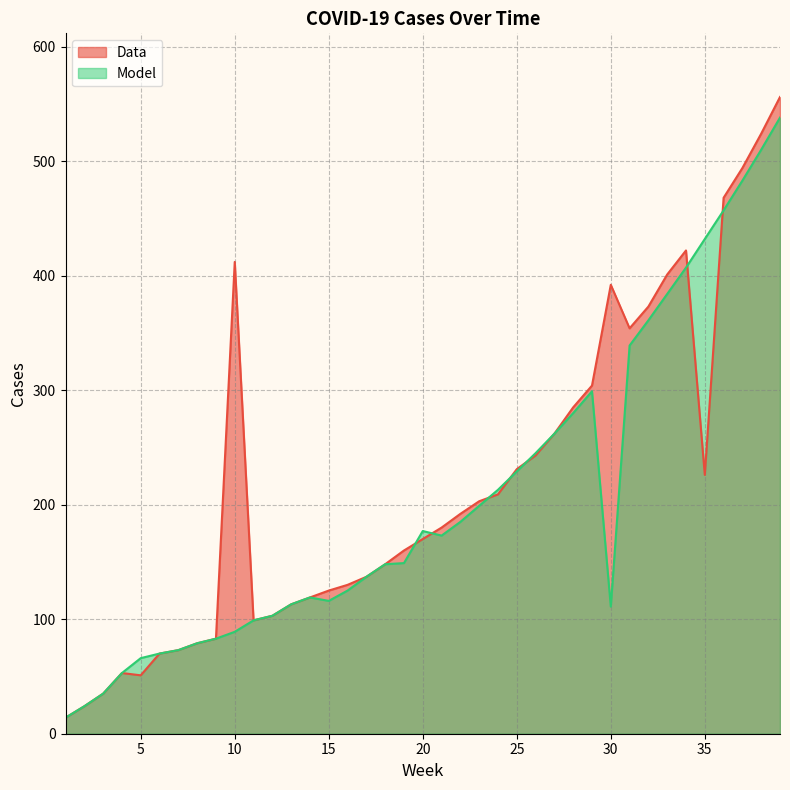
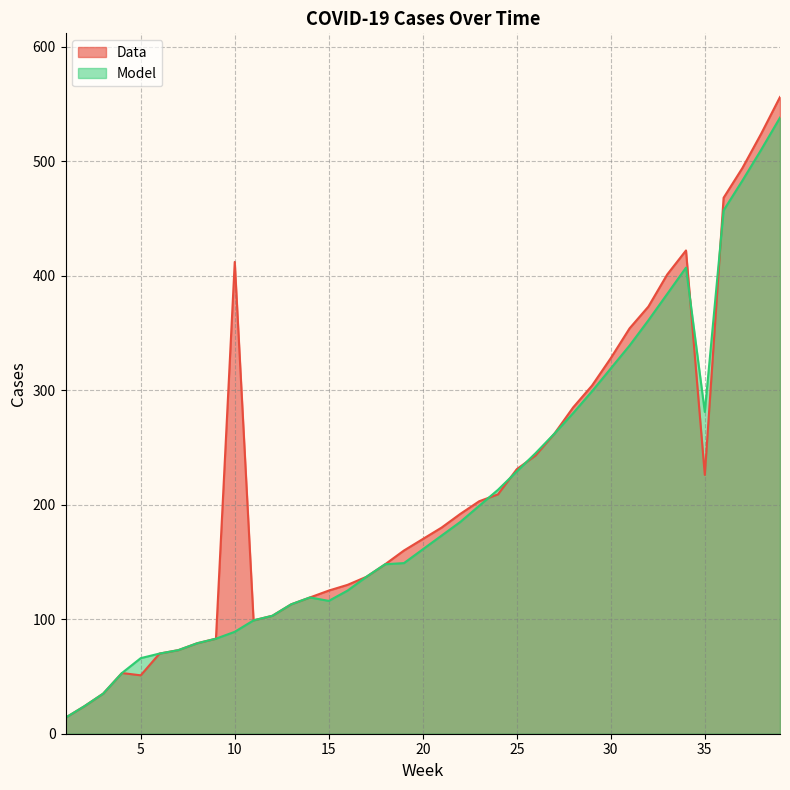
Model, 20: 177 -> 161
Data, 30: 392 -> 328
Model, 30: 111 -> 319
Model, 35: 432 -> 281
